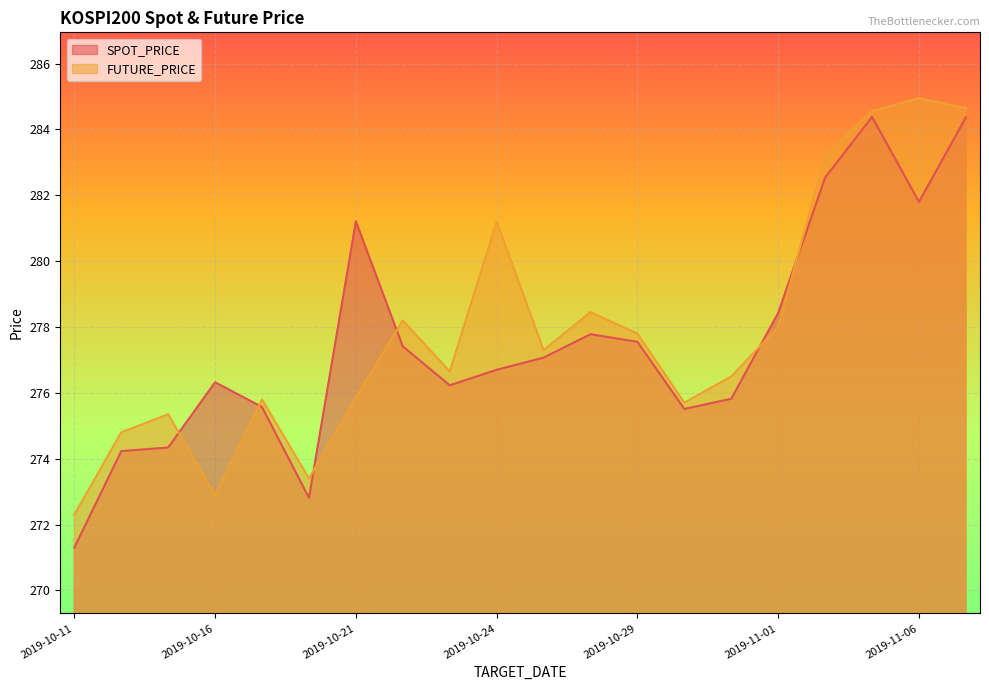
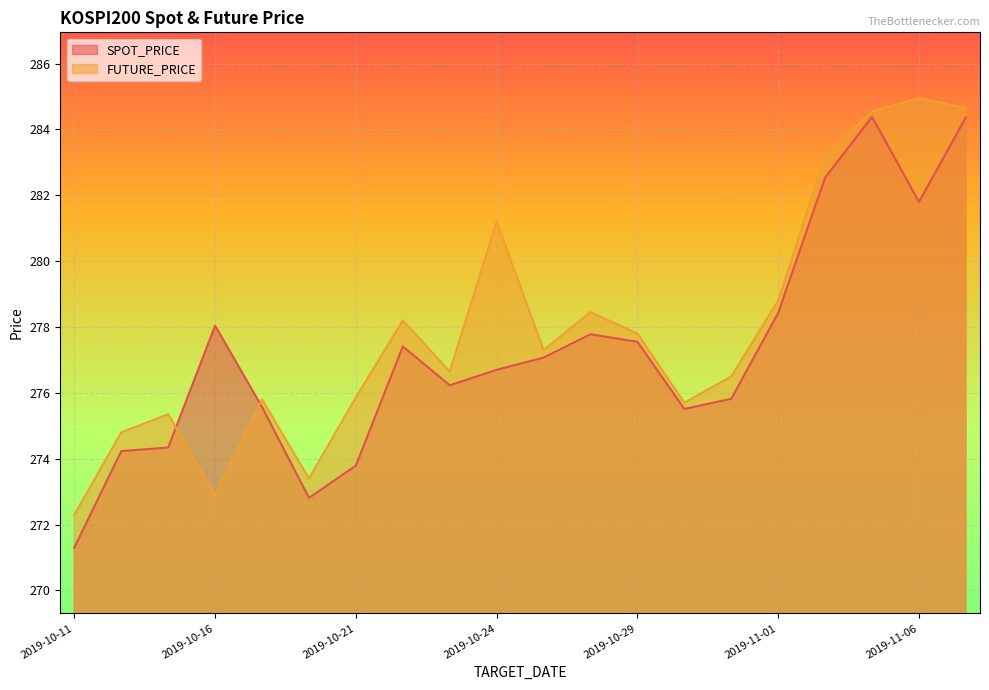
SPOT_PRICE, 2019-10-16: 276.3 -> 278.0
SPOT_PRICE, 2019-10-21: 281.2 -> 273.8
FUTURE_PRICE, 2019-11-01: 278.0 -> 278.8
